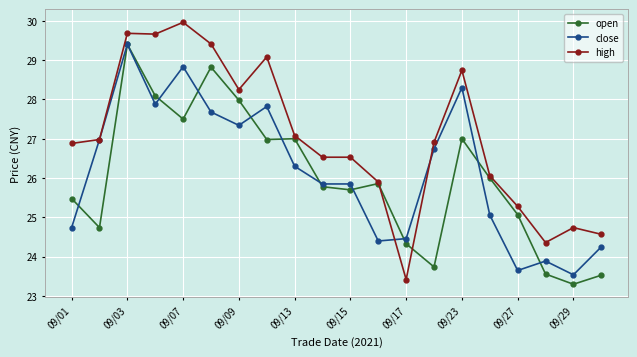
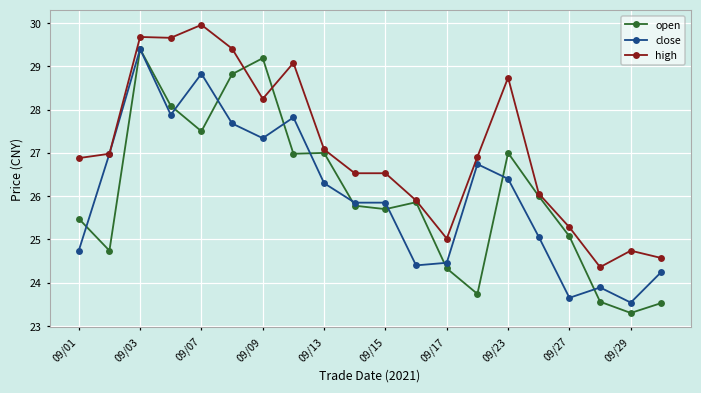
open, 09/09: 28.0 -> 29.2
high, 09/17: 23.4 -> 25.0
close, 09/23: 28.3 -> 26.4
